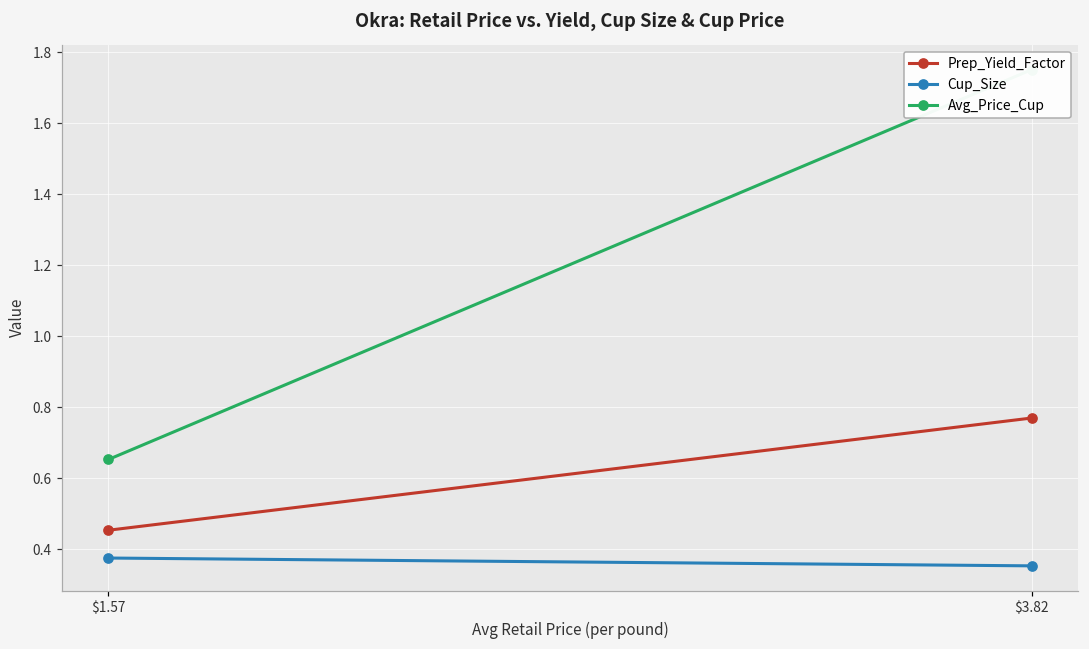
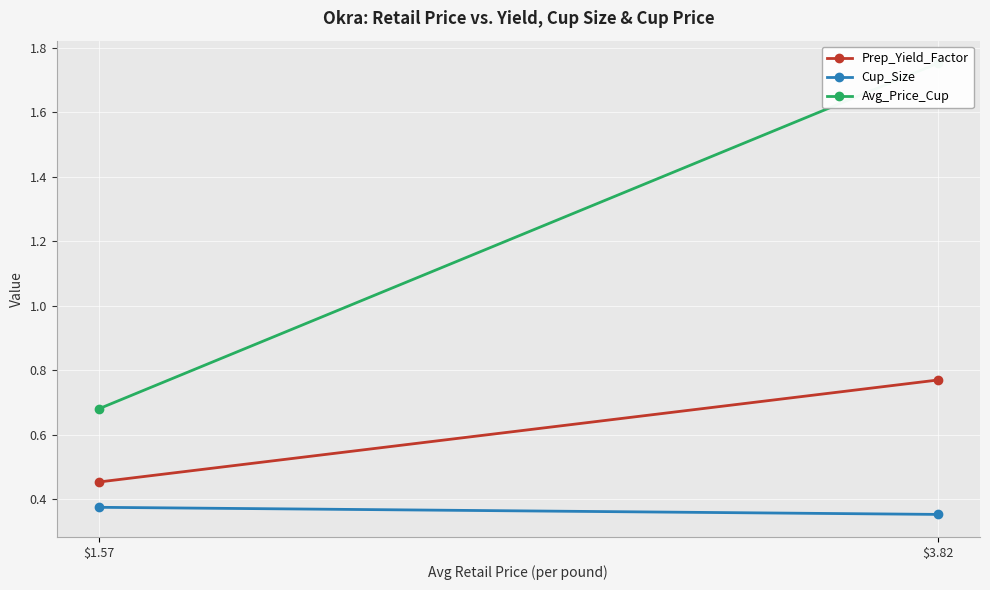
Avg_Price_Cup, $1.57: 0.65 -> 0.68
